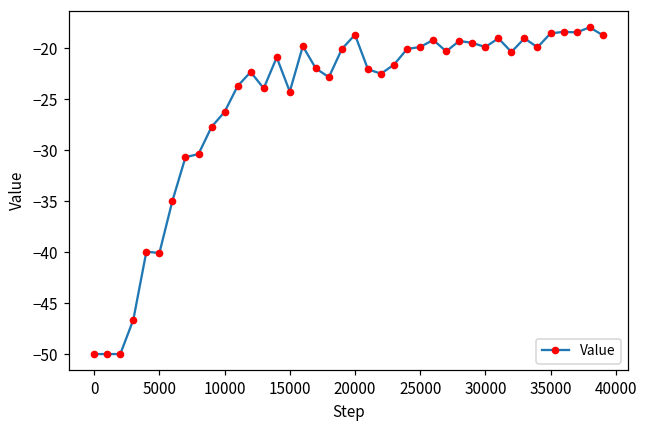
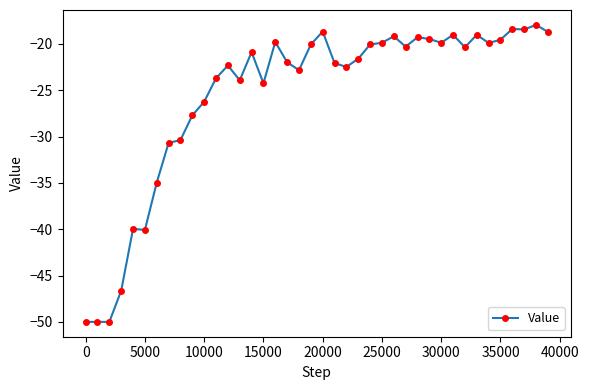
35000: -19 -> -20
